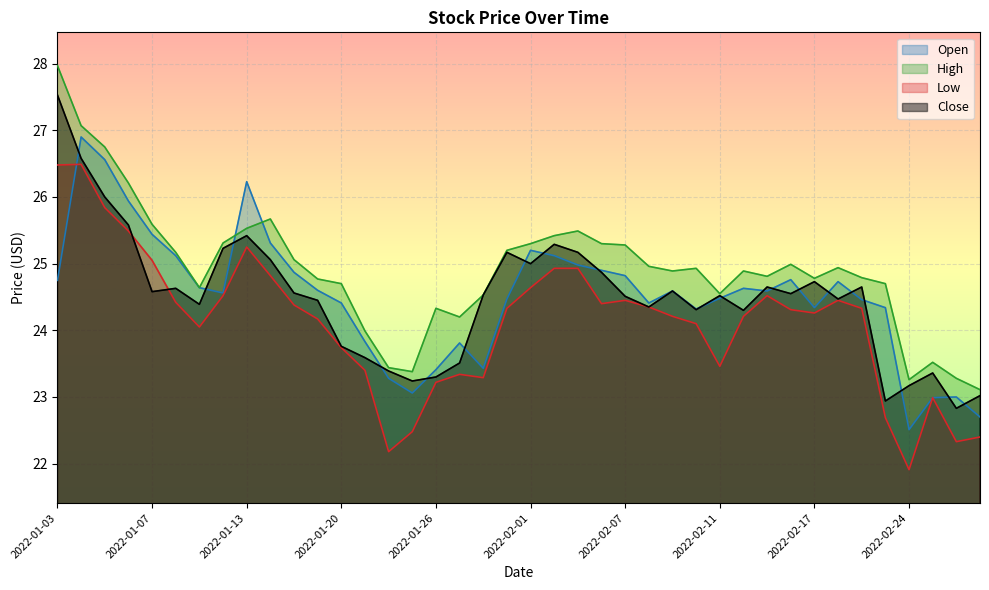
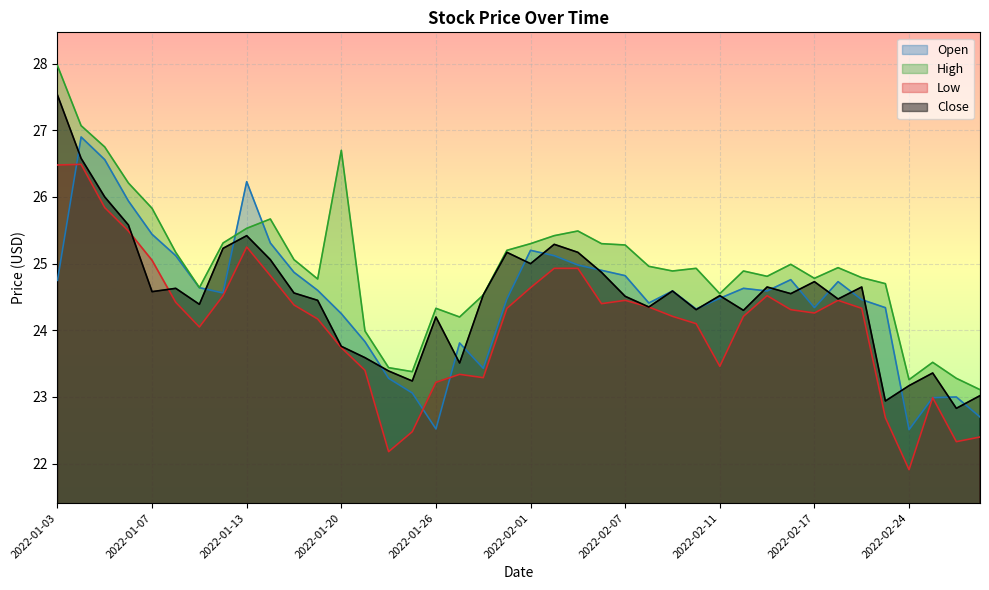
High, 2022-01-07: 25.6 -> 25.8
Open, 2022-01-20: 24.4 -> 24.3
High, 2022-01-20: 24.7 -> 26.7
Open, 2022-01-26: 23.4 -> 22.5
Close, 2022-01-26: 23.3 -> 24.2
